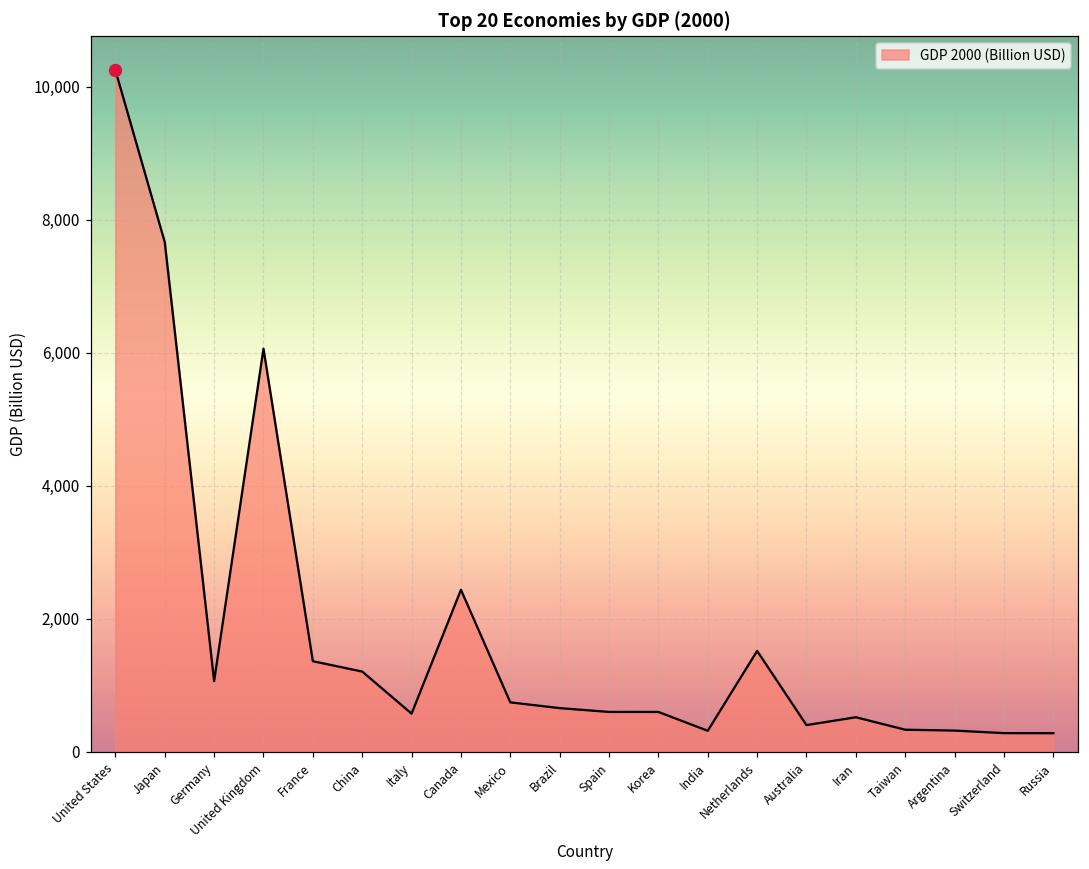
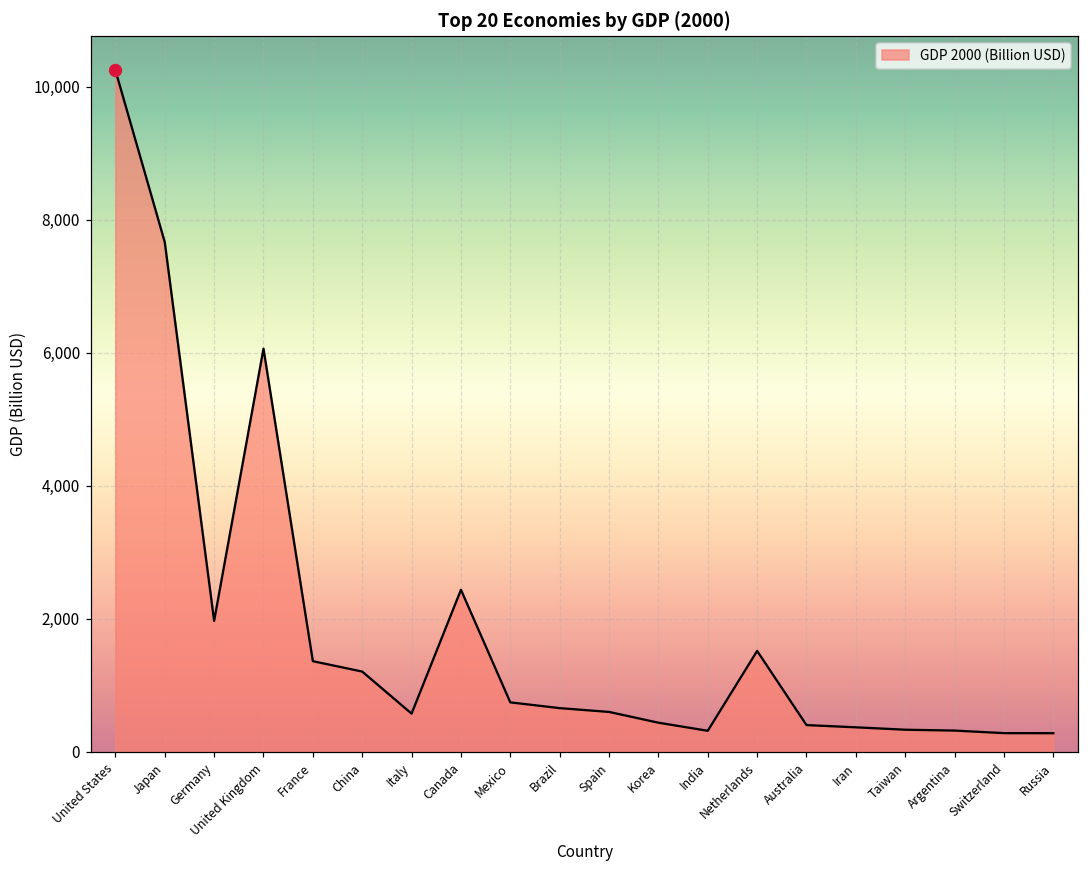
GDP 2000 (Billion USD), Germany: 1,100 -> 2,000
GDP 2000 (Billion USD), Korea: 600 -> 400
GDP 2000 (Billion USD), Iran: 500 -> 400
